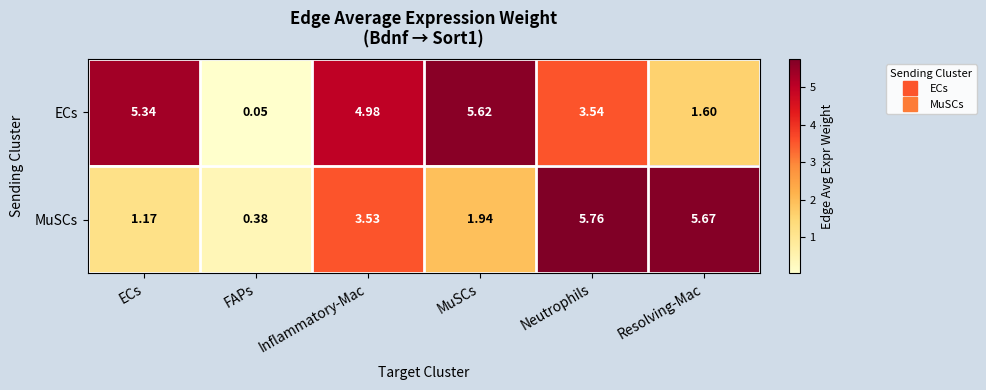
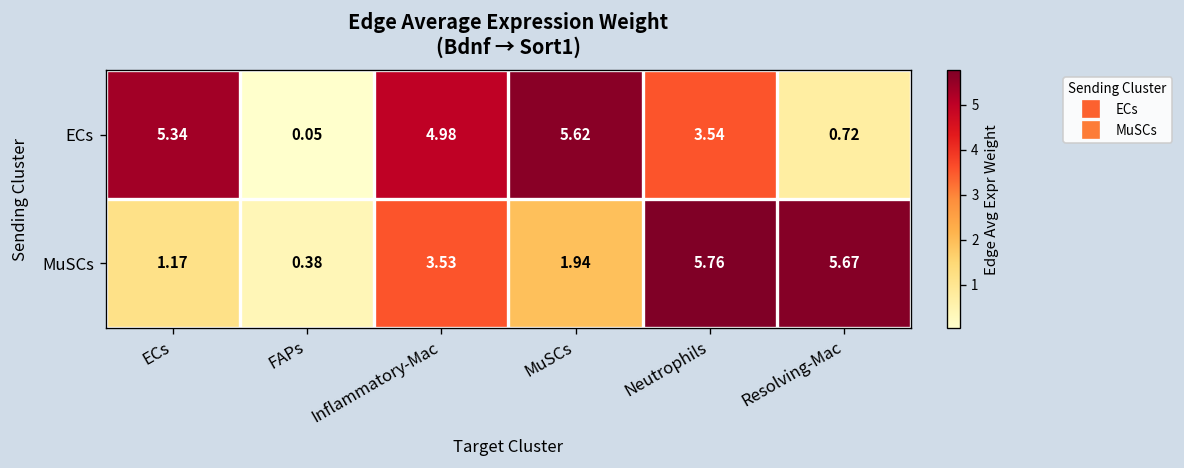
ECs, Resolving-Mac: 1.60 -> 0.72
